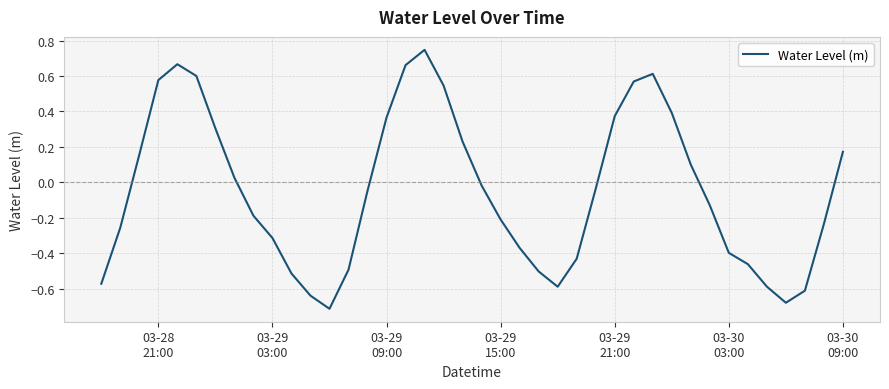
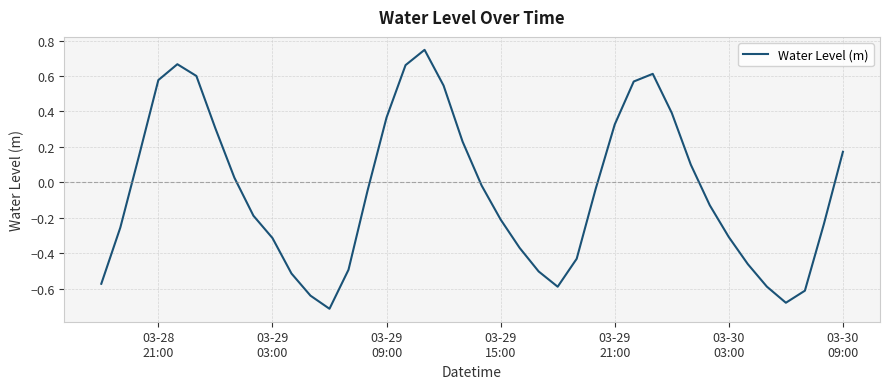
03-29 21:00: 0.37 -> 0.33
03-30 03:00: -0.40 -> -0.31
